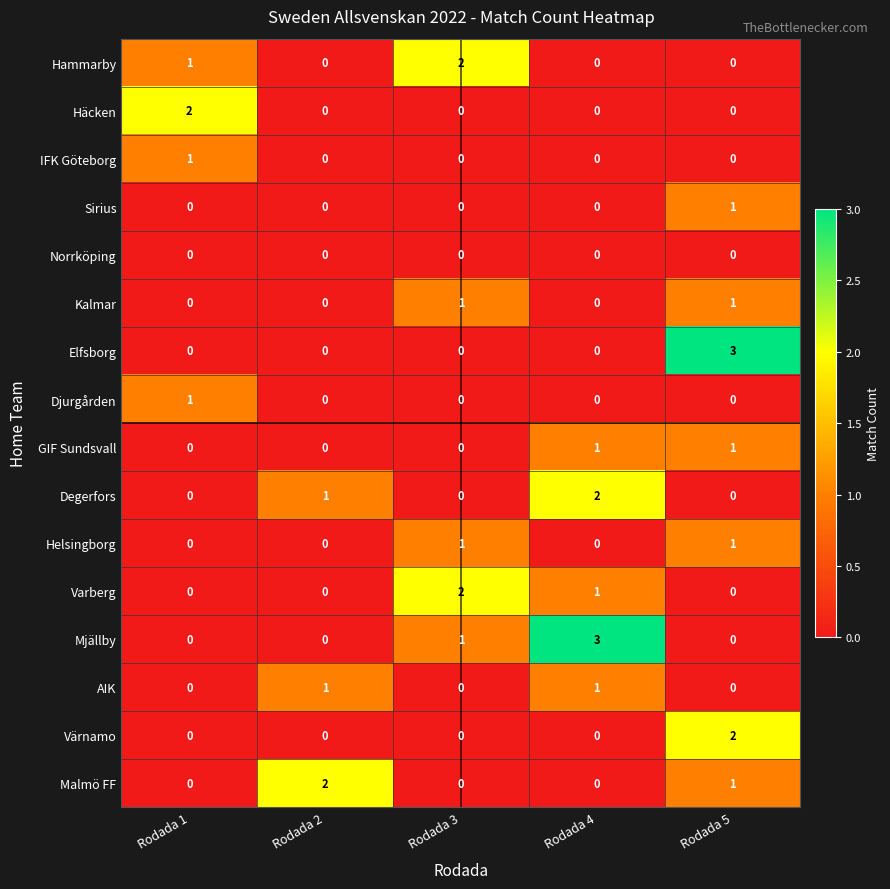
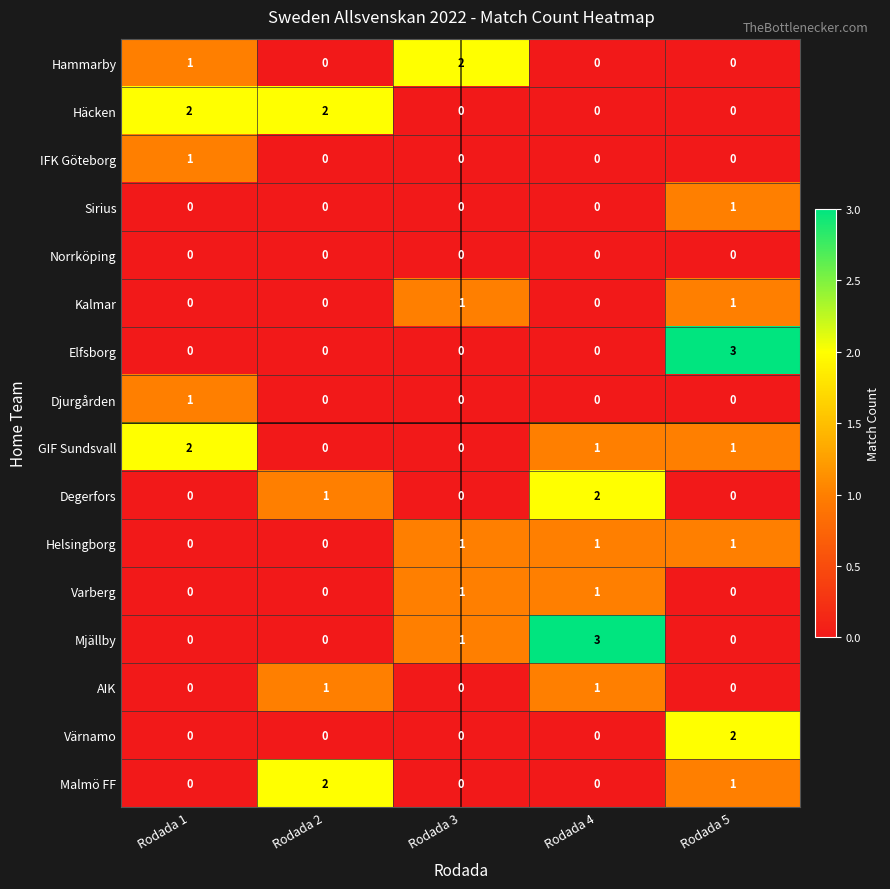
Häcken, Rodada 2: 0 -> 2
GIF Sundsvall, Rodada 1: 0 -> 2
Helsingborg, Rodada 4: 0 -> 1
Varberg, Rodada 3: 2 -> 1
